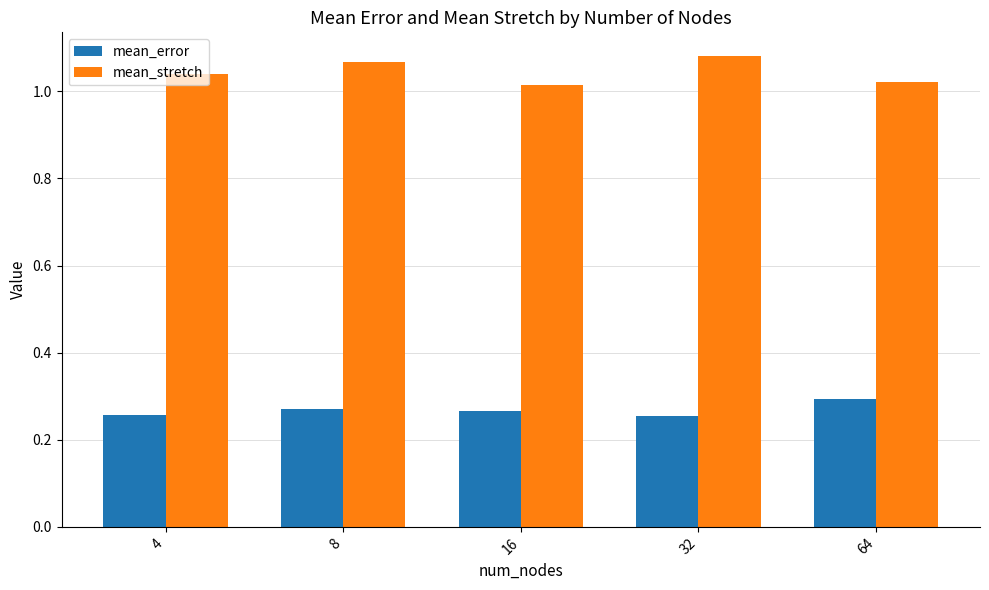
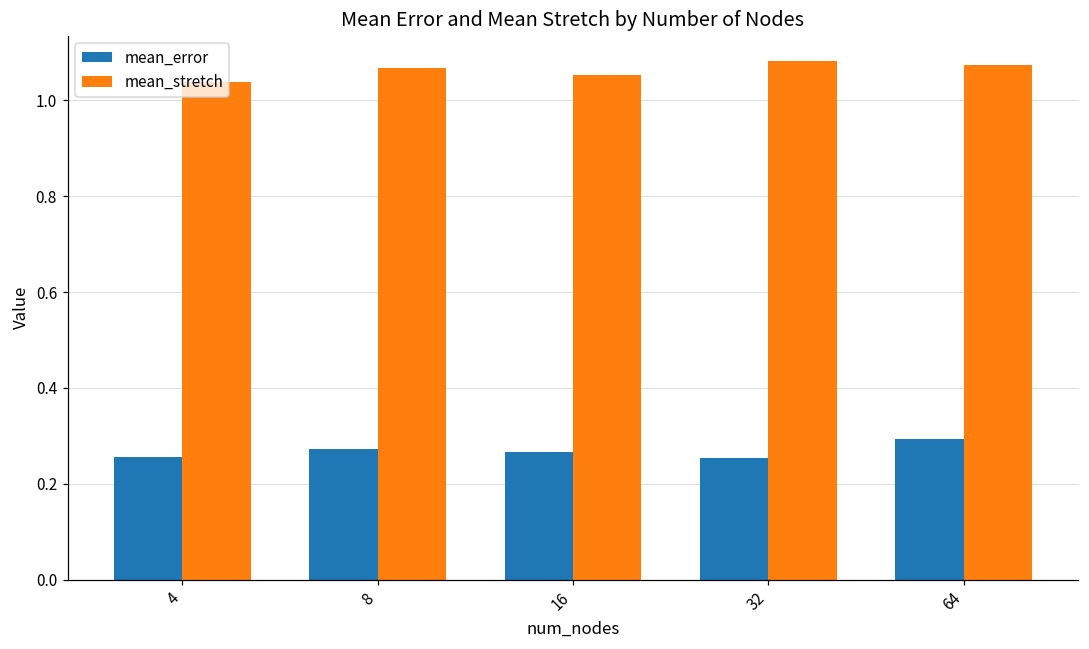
mean_stretch, 16: 1.01 -> 1.05
mean_stretch, 64: 1.02 -> 1.07
